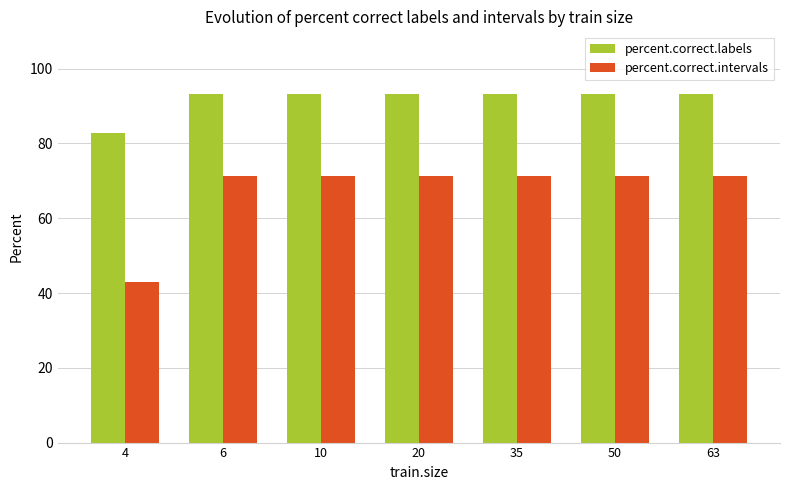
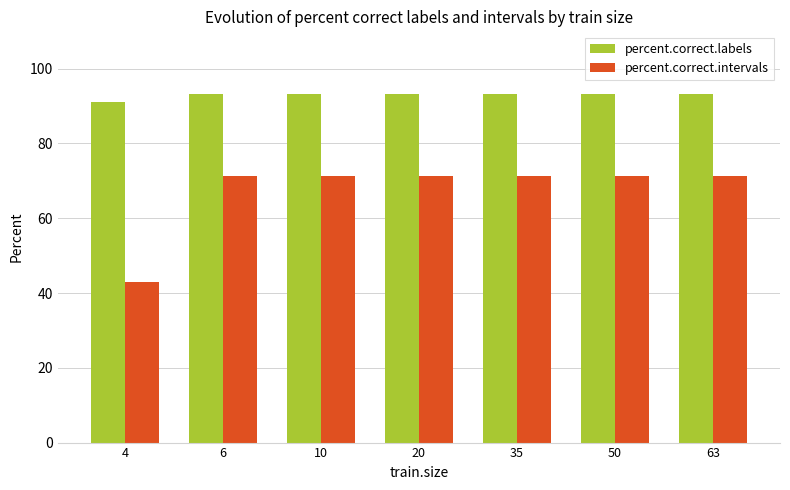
percent.correct.labels, 4: 83 -> 91
